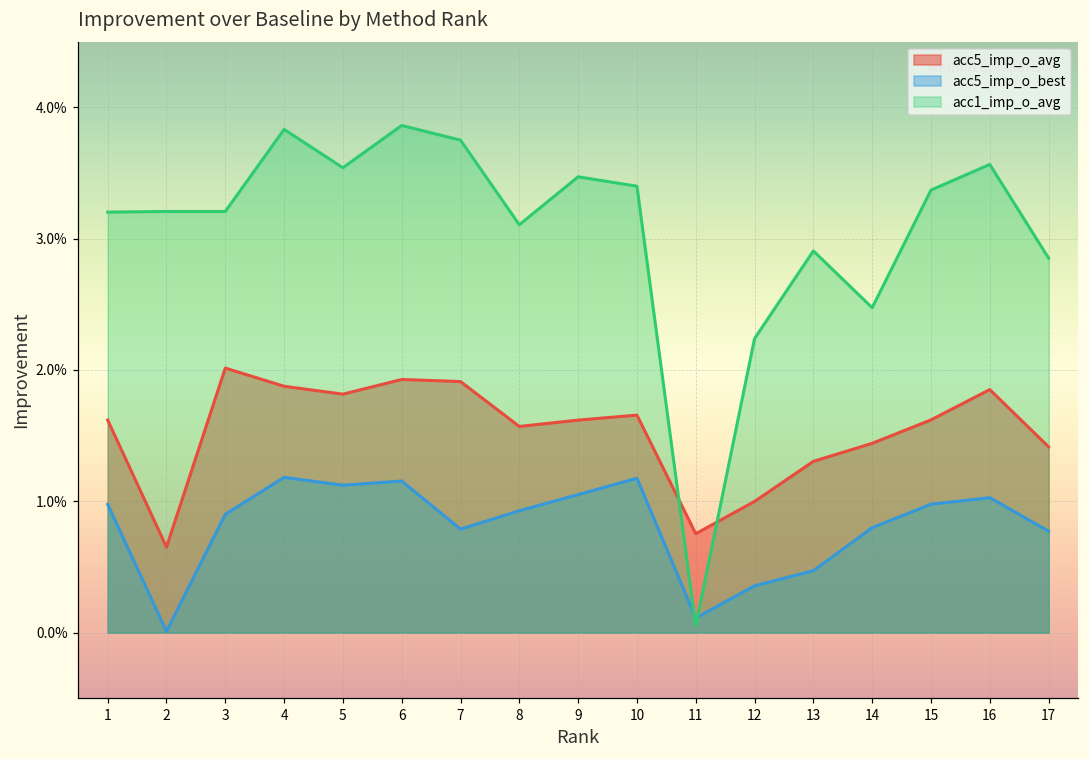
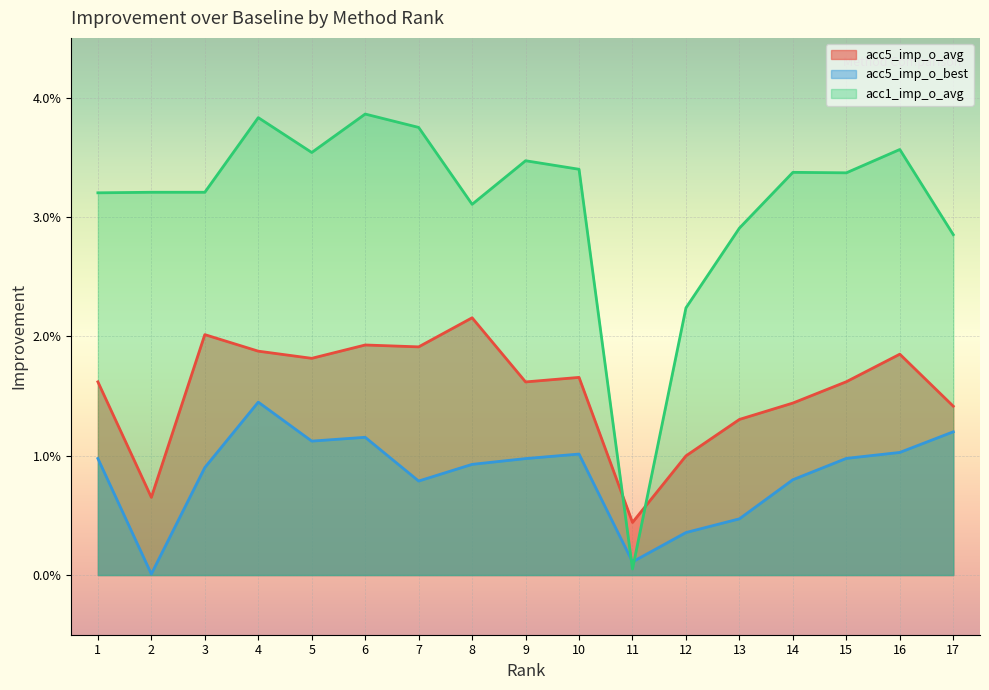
acc5_imp_o_best, 4: 1.18% -> 1.45%
acc5_imp_o_avg, 8: 1.57% -> 2.16%
acc5_imp_o_best, 9: 1.05% -> 0.98%
acc5_imp_o_best, 10: 1.18% -> 1.01%
acc5_imp_o_avg, 11: 0.75% -> 0.44%
acc1_imp_o_avg, 14: 2.47% -> 3.37%
acc5_imp_o_best, 17: 0.77% -> 1.20%
